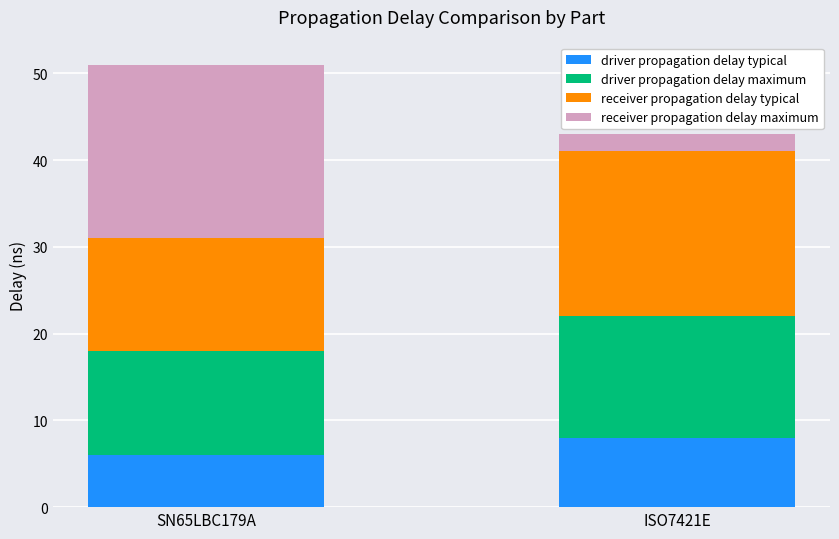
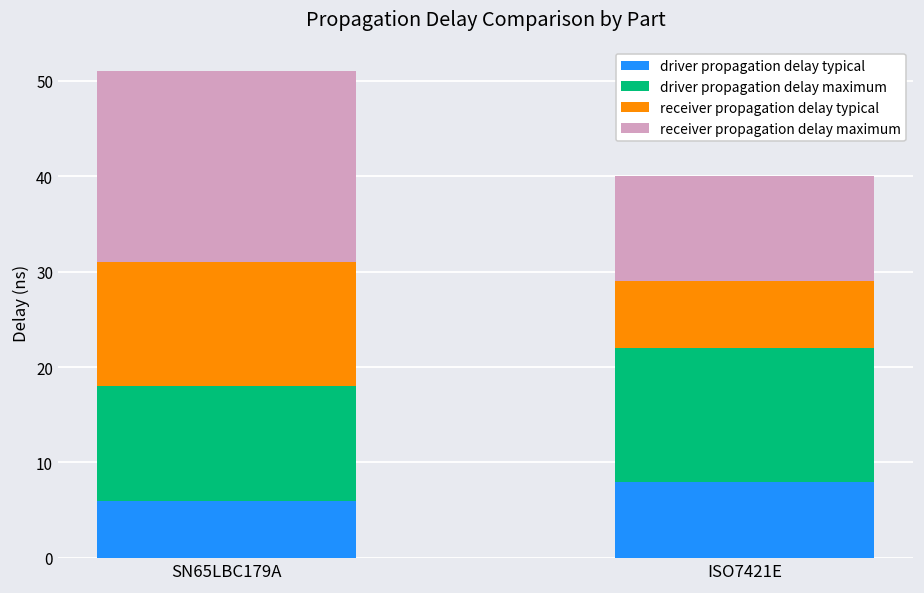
receiver propagation delay typical, ISO7421E: 19 -> 7
receiver propagation delay maximum, ISO7421E: 2 -> 11
